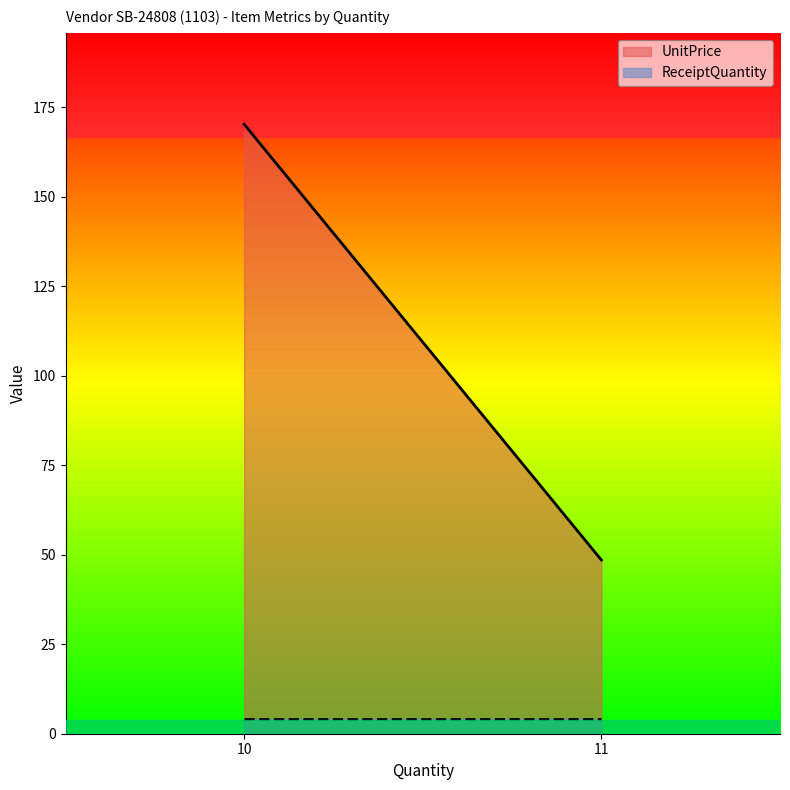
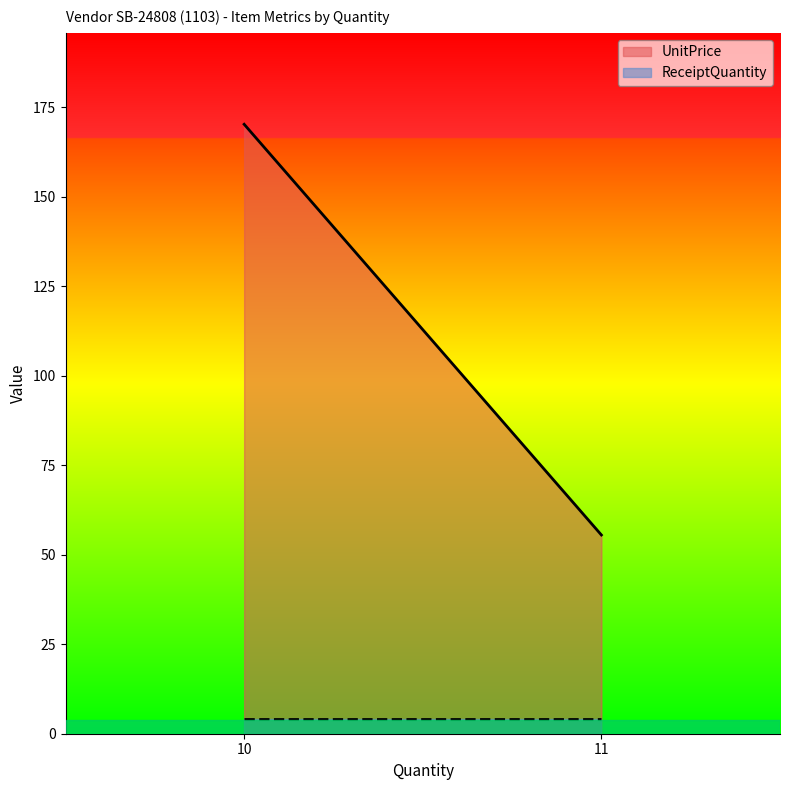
UnitPrice, 11: 49 -> 56
